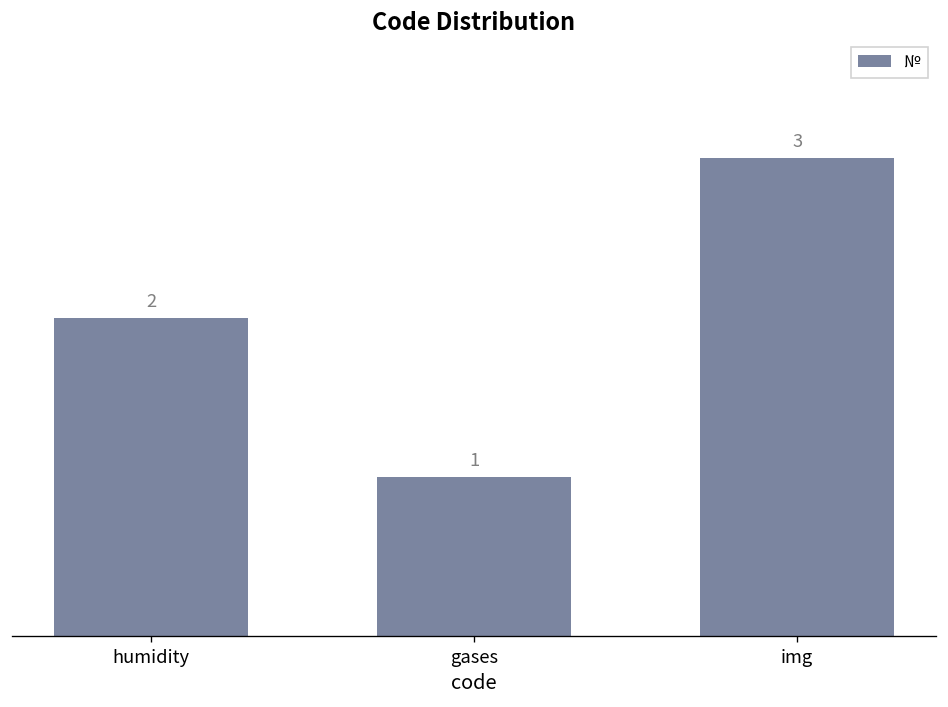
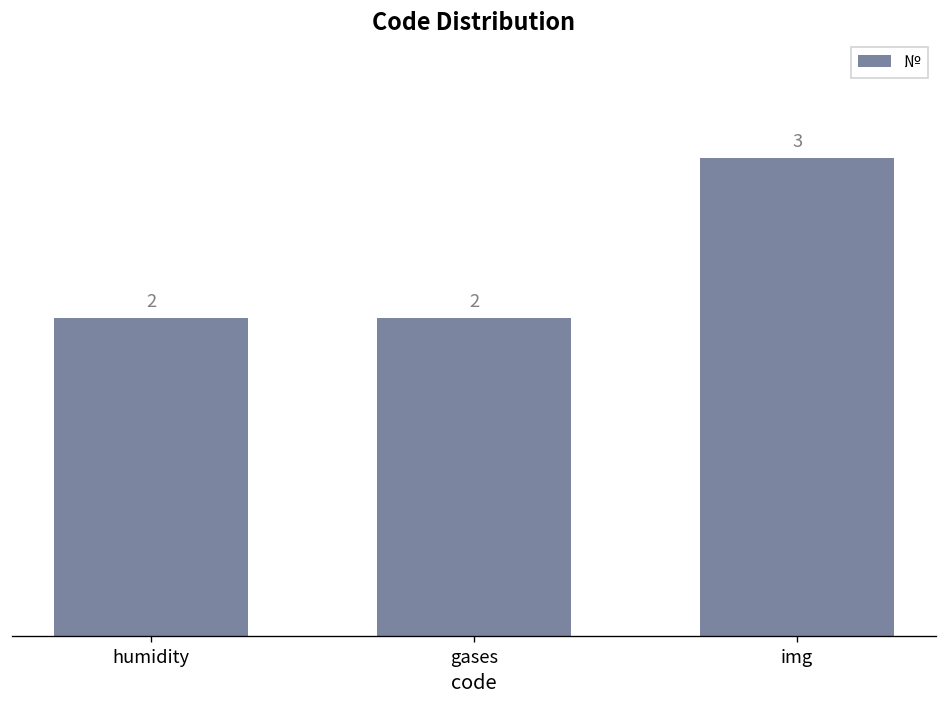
gases: 1 -> 2
